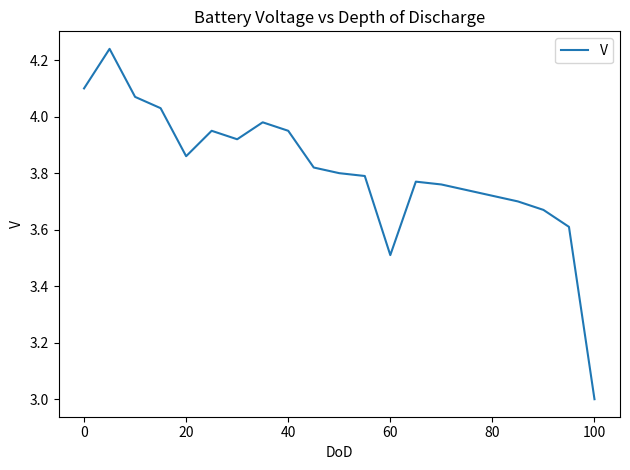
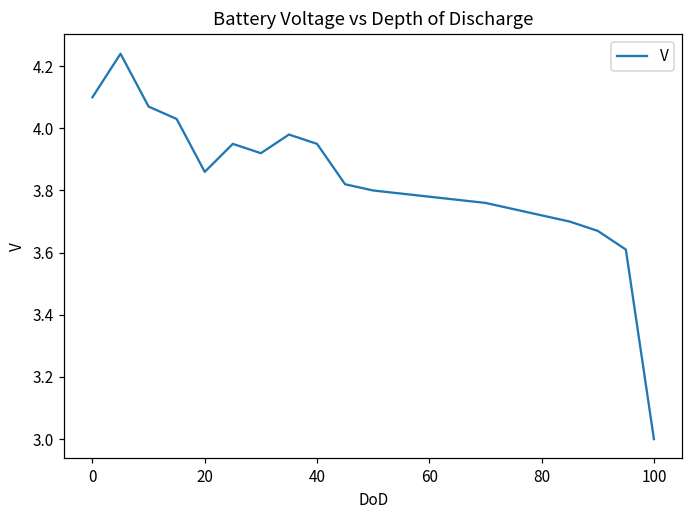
60: 3.51 -> 3.78
